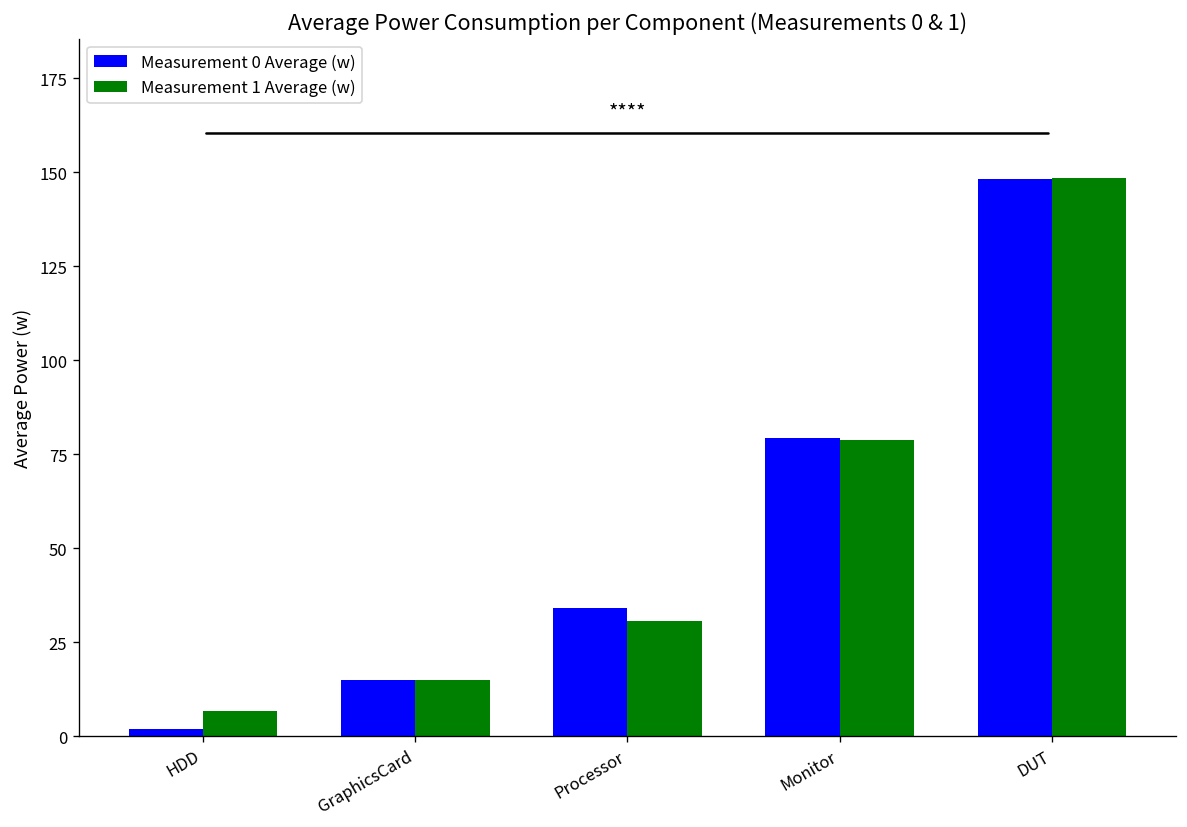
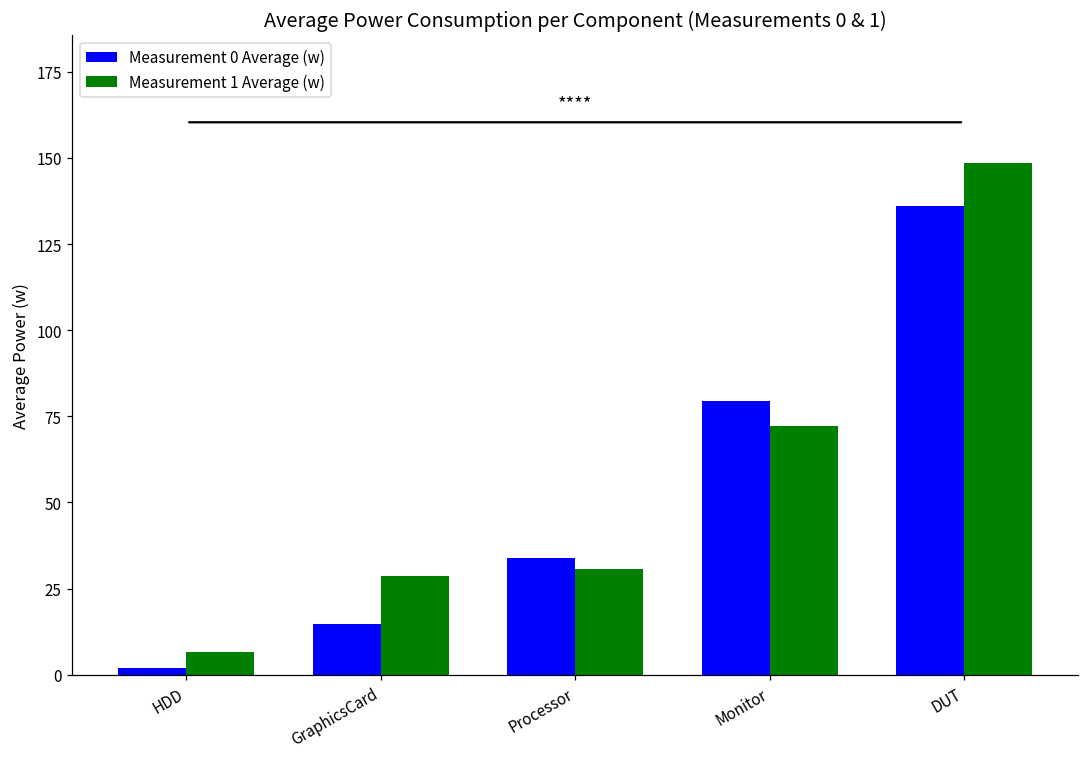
Measurement 1 Average (w), GraphicsCard: 15 -> 29
Measurement 1 Average (w), Monitor: 79 -> 72
Measurement 0 Average (w), DUT: 148 -> 136
